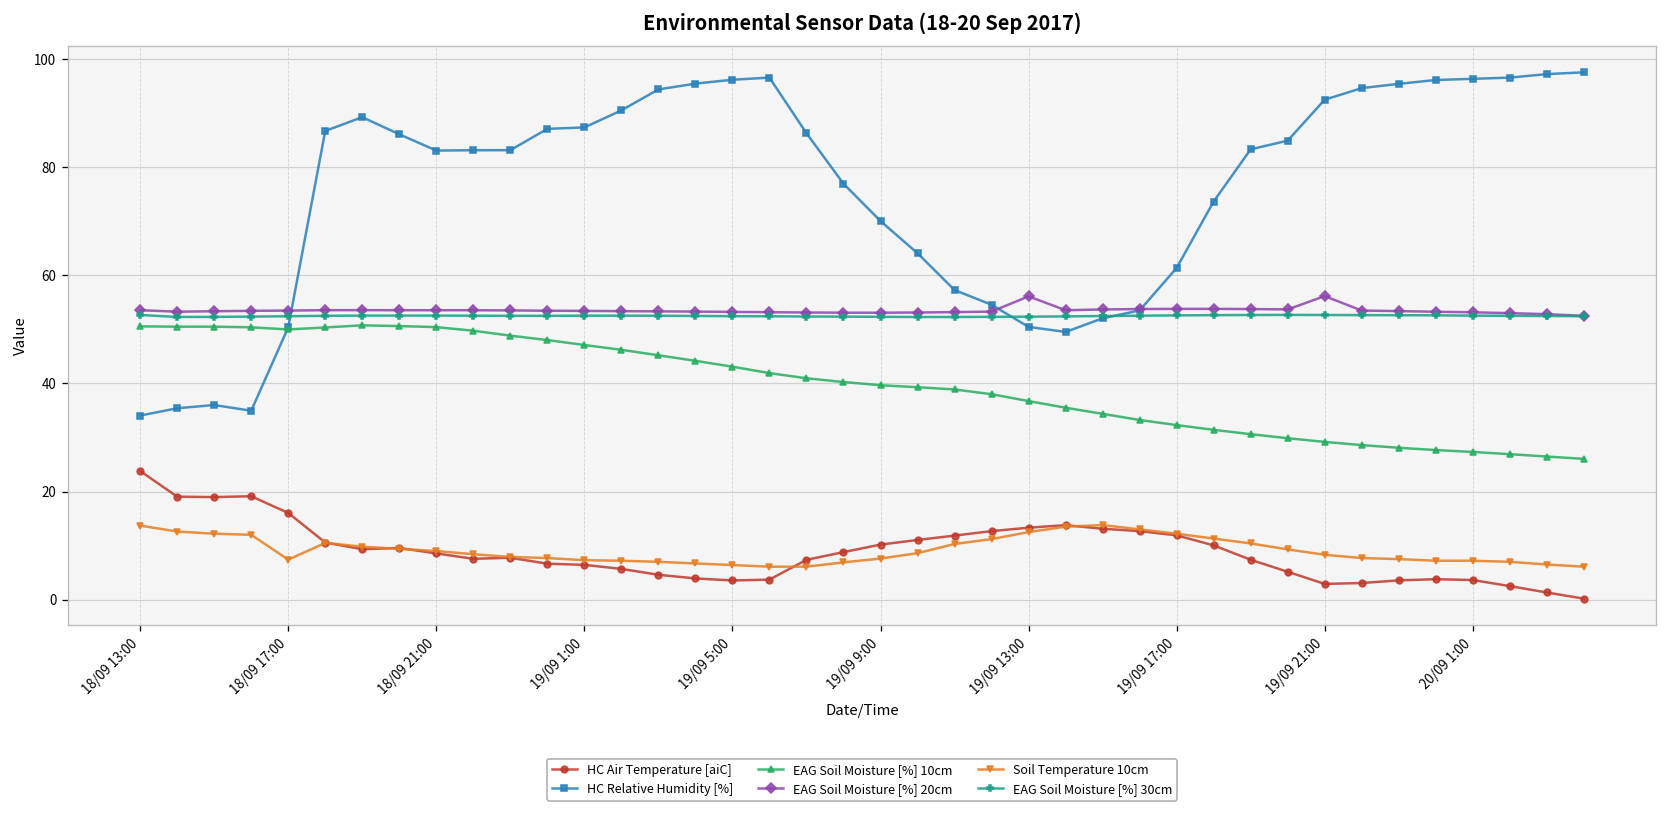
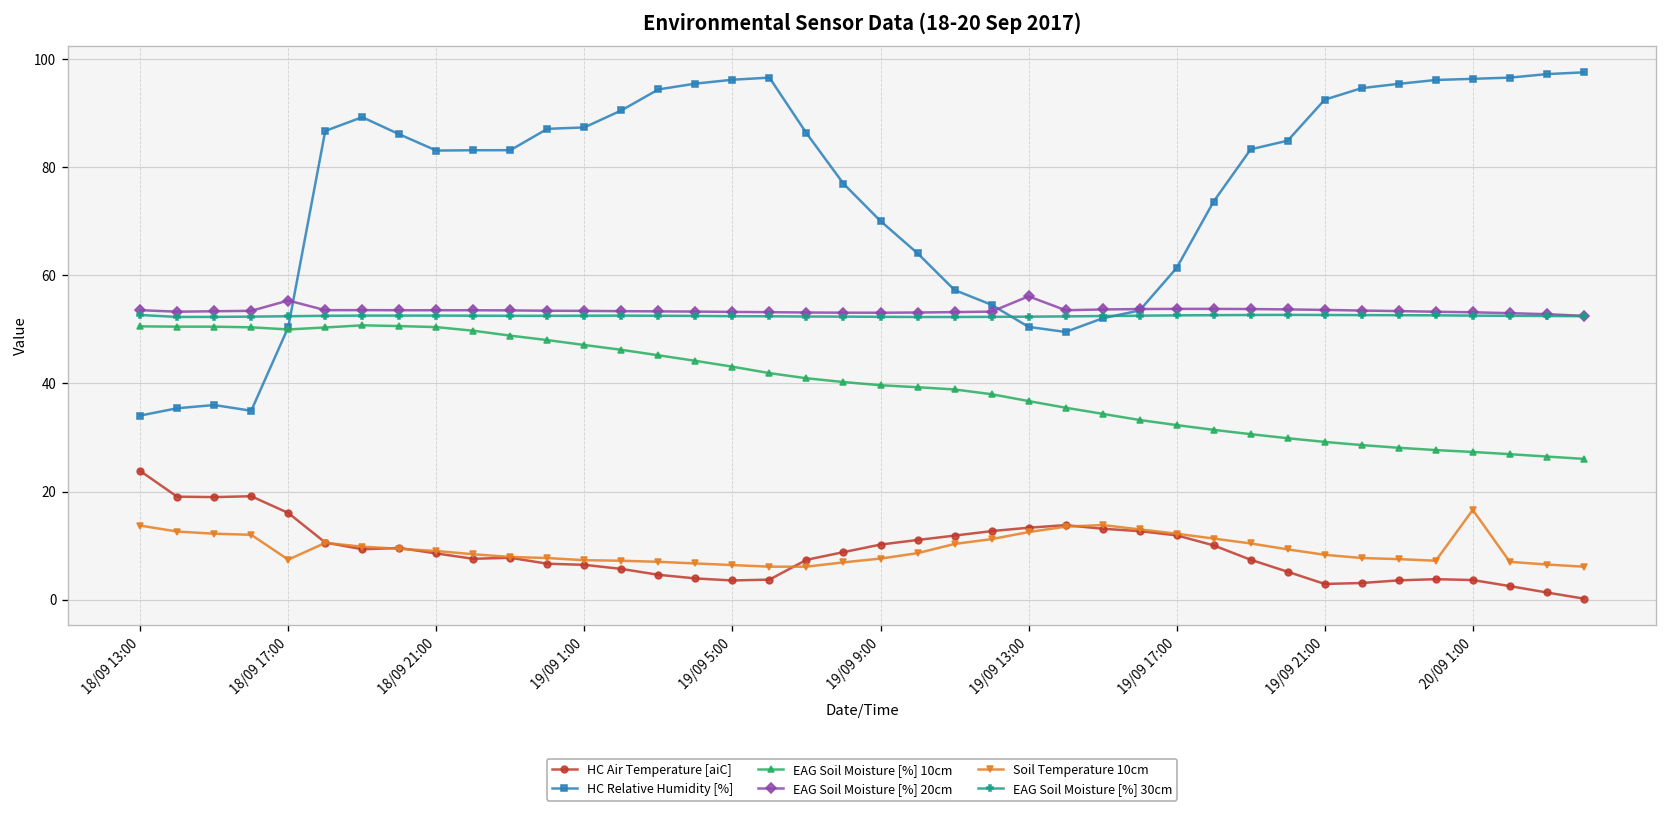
EAG Soil Moisture [%] 20cm, 18/09 17:00: 53 -> 55
EAG Soil Moisture [%] 20cm, 19/09 21:00: 56 -> 54
Soil Temperature 10cm, 20/09 1:00: 7 -> 17
